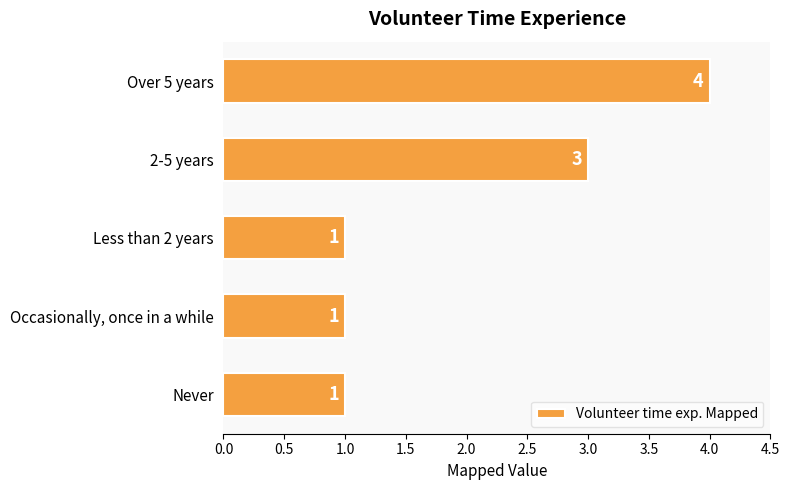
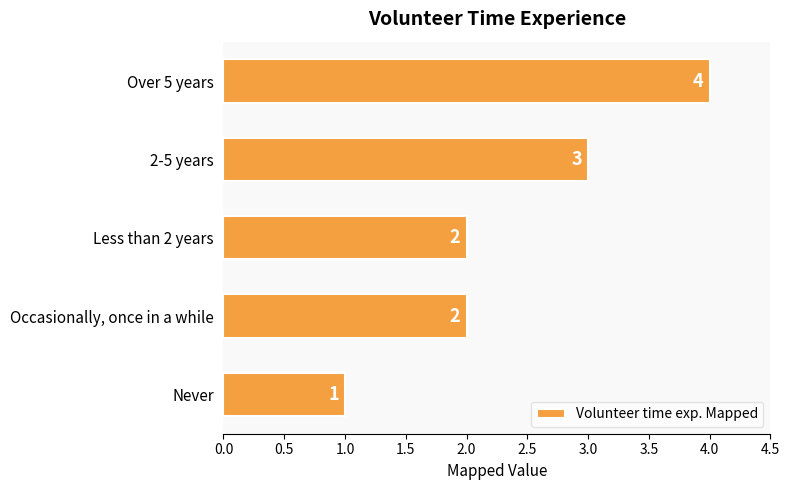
Less than 2 years: 1 -> 2
Occasionally, once in a while: 1 -> 2
